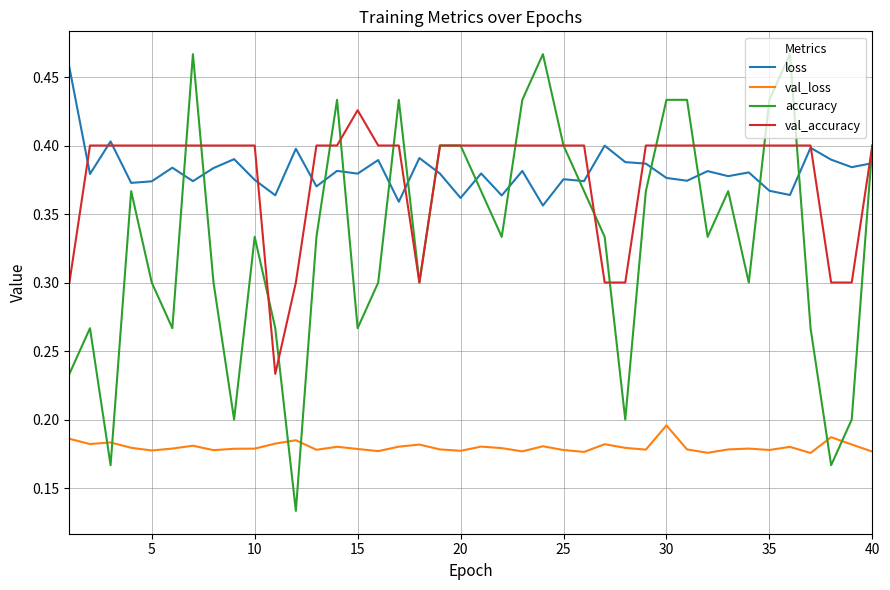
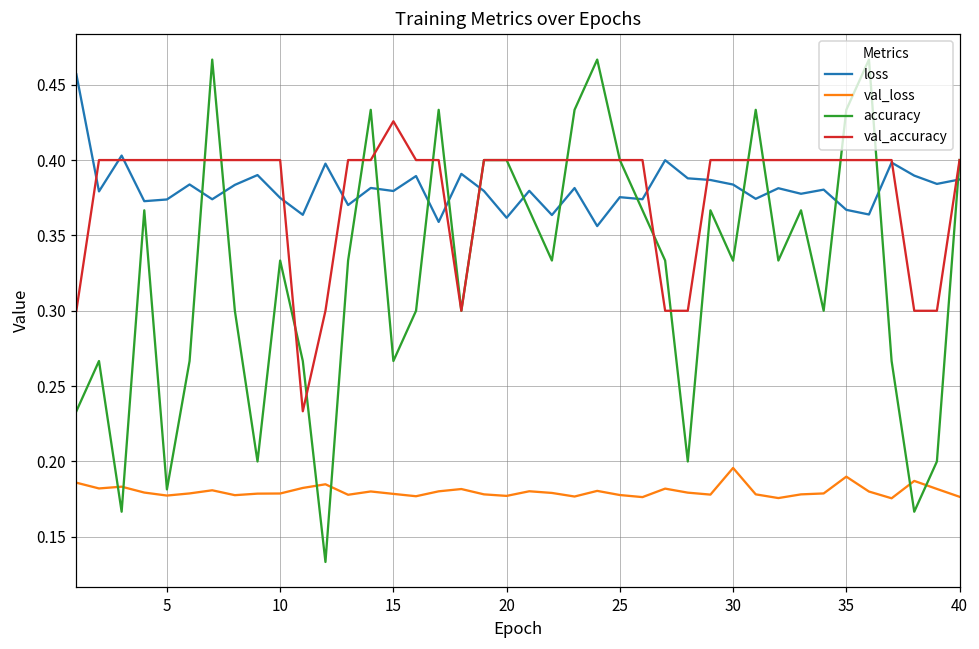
accuracy, 5: 0.300 -> 0.181
loss, 30: 0.376 -> 0.384
accuracy, 30: 0.433 -> 0.333
val_loss, 35: 0.178 -> 0.190
